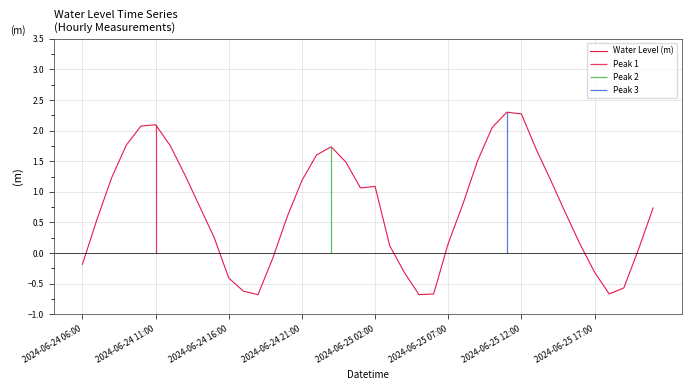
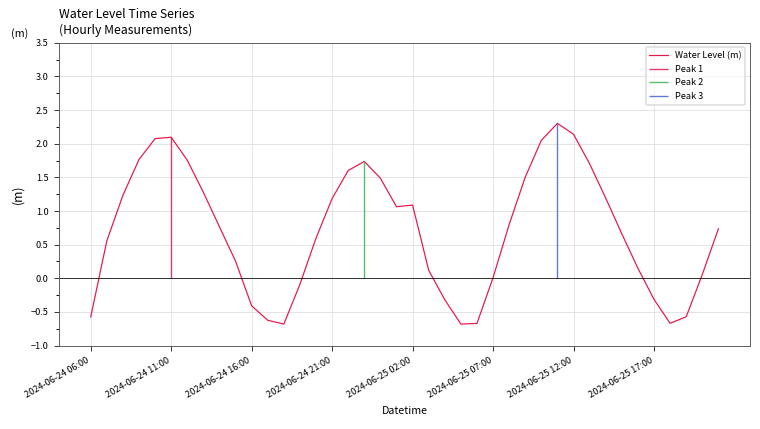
2024-06-24 06:00: -0.2 -> -0.6
2024-06-25 07:00: 0.2 -> 0.0
2024-06-25 12:00: 2.3 -> 2.1
